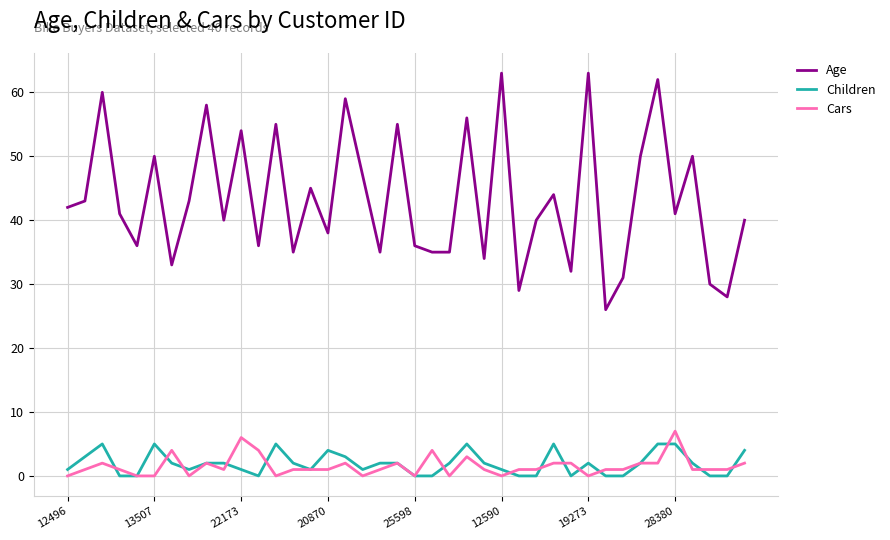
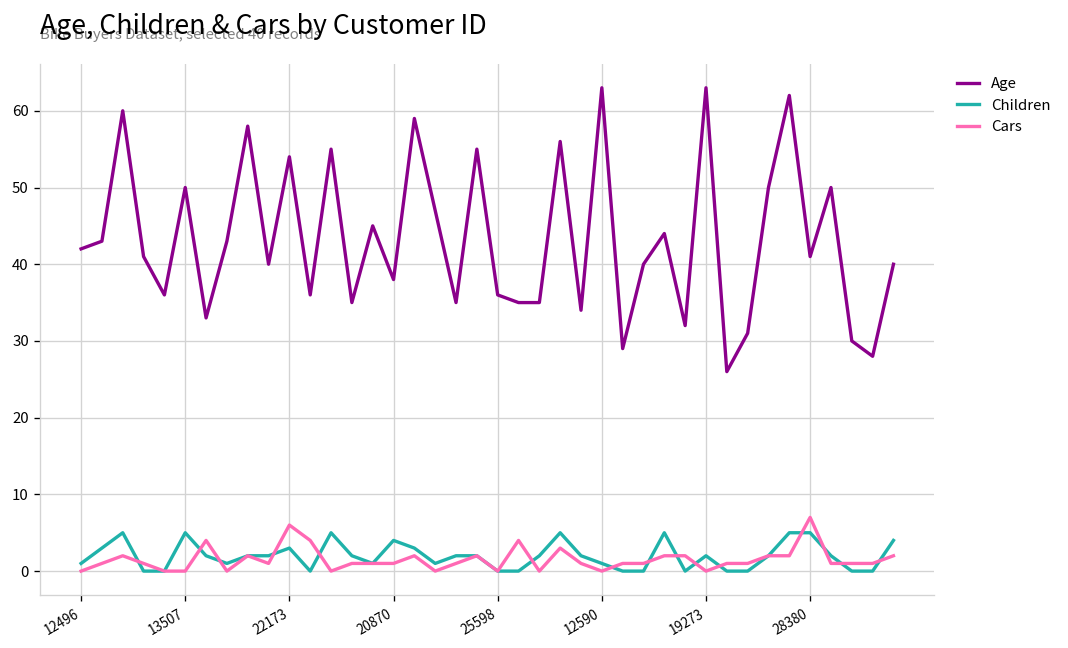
Children, 22173: 1 -> 3
